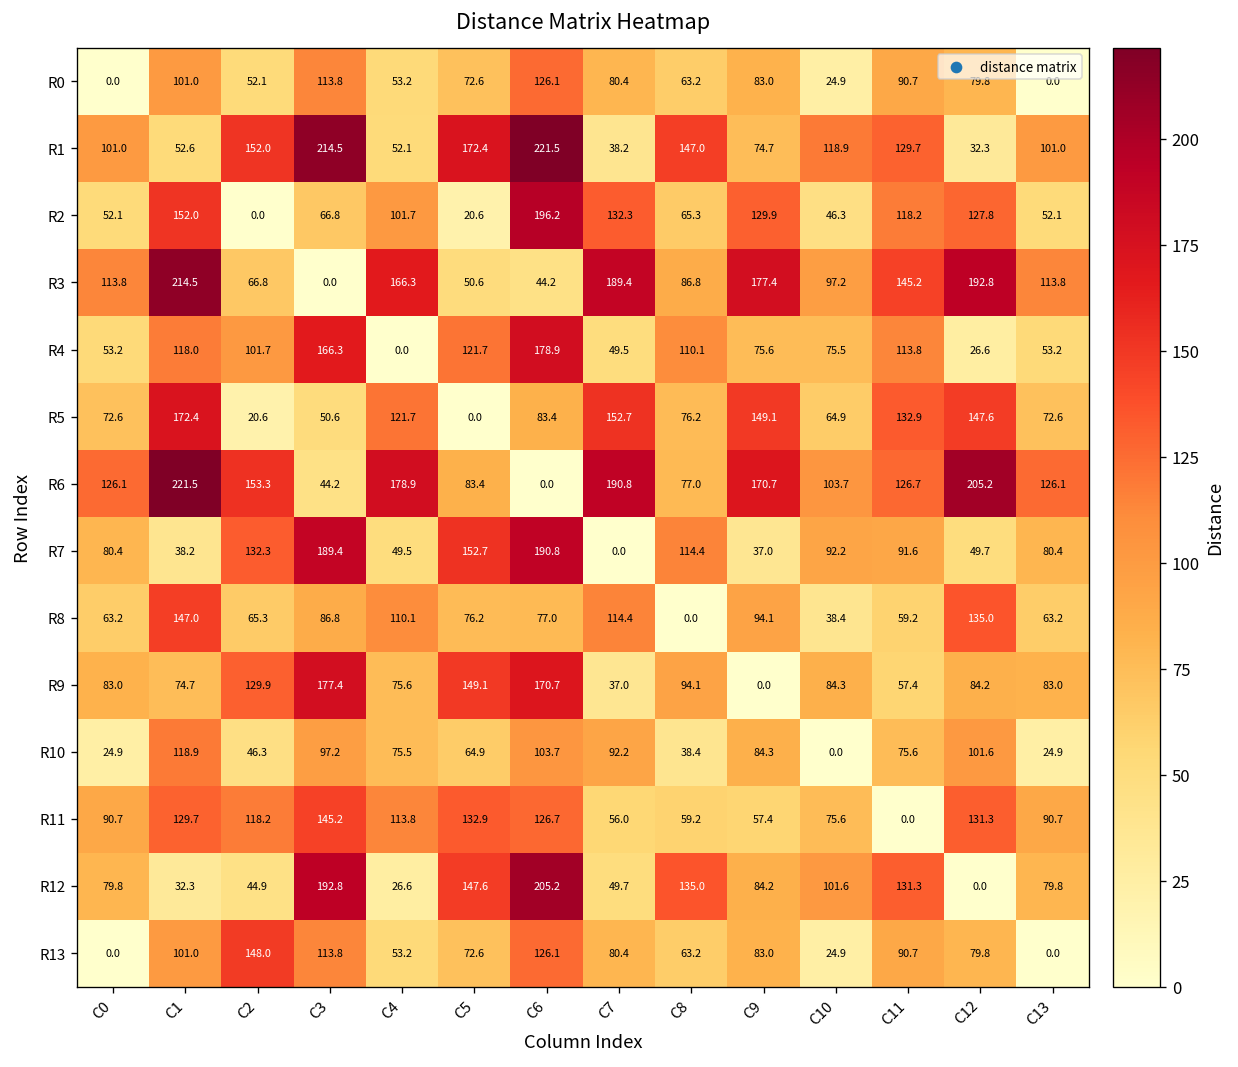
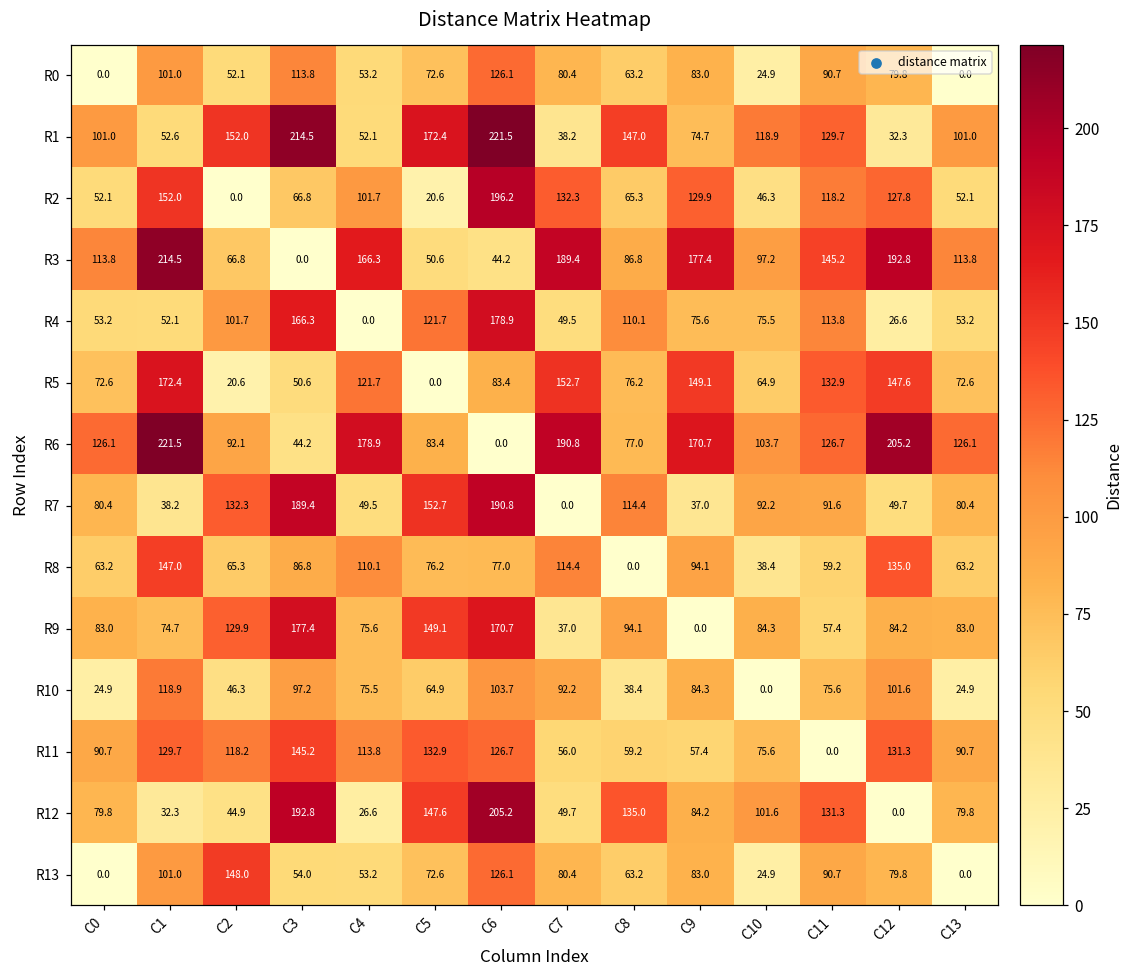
R4, C1: 118.0 -> 52.1
R6, C2: 153.3 -> 92.1
R13, C3: 113.8 -> 54.0
